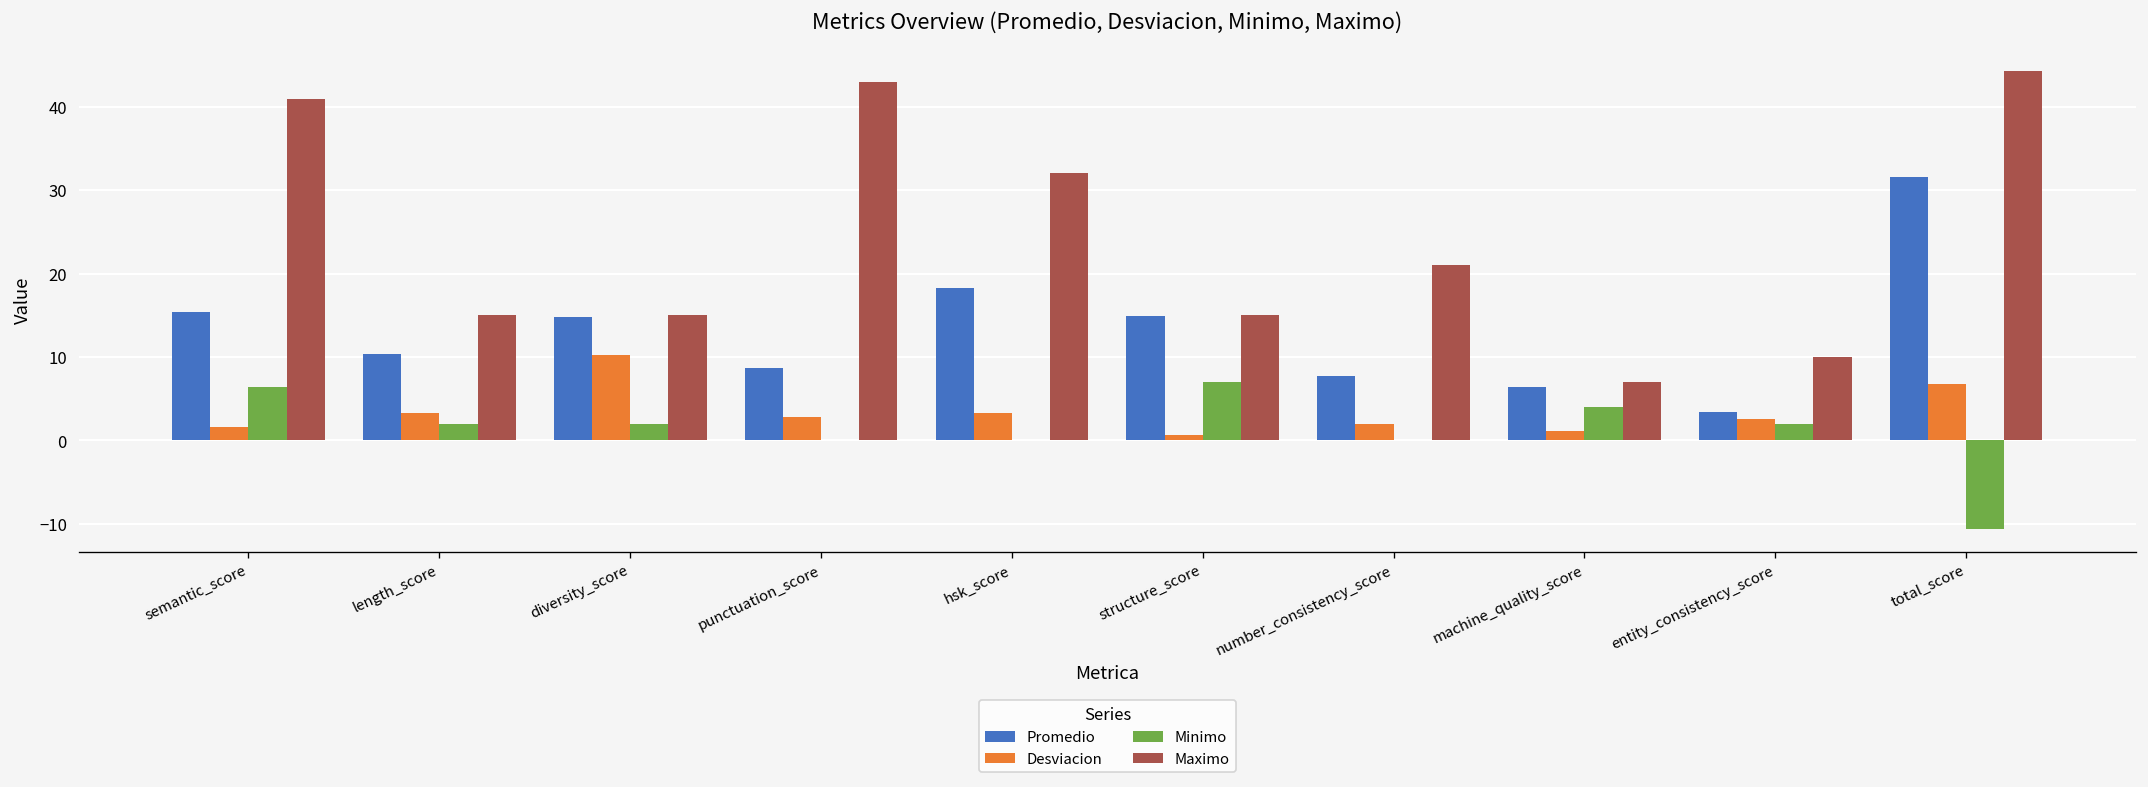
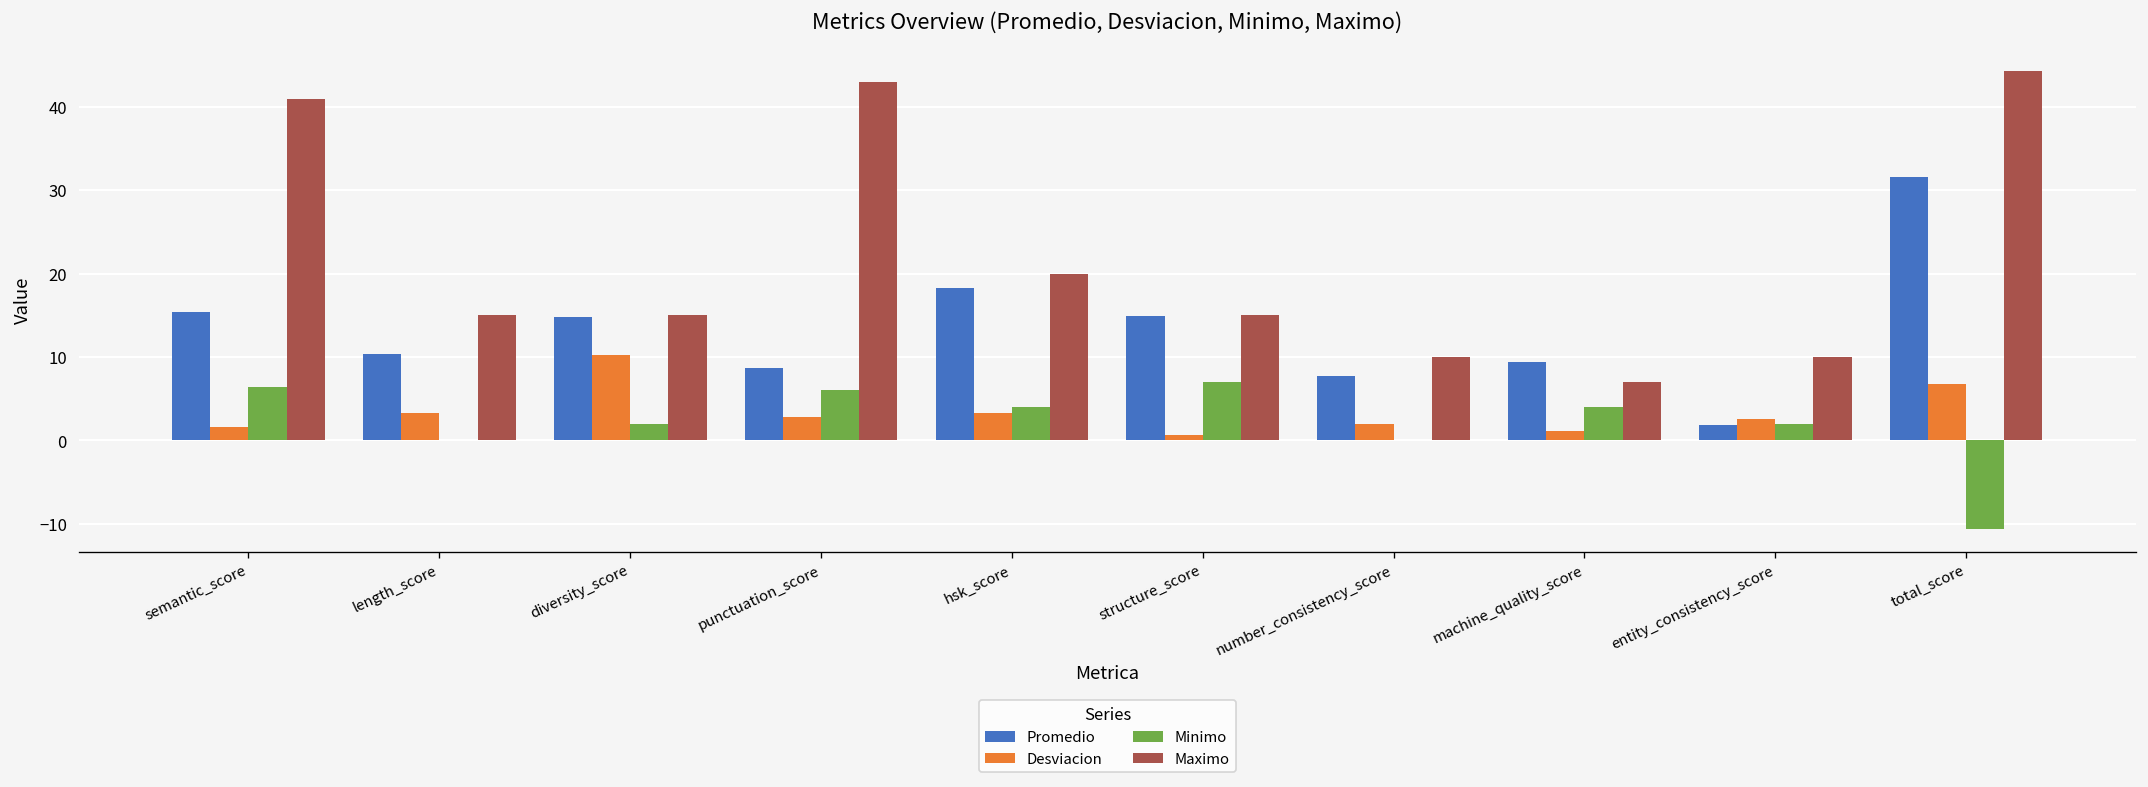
Minimo, length_score: 2 -> 0
Minimo, punctuation_score: 0 -> 6
Minimo, hsk_score: 0 -> 4
Maximo, hsk_score: 32 -> 20
Maximo, number_consistency_score: 21 -> 10
Promedio, machine_quality_score: 6 -> 9
Promedio, entity_consistency_score: 3 -> 2
